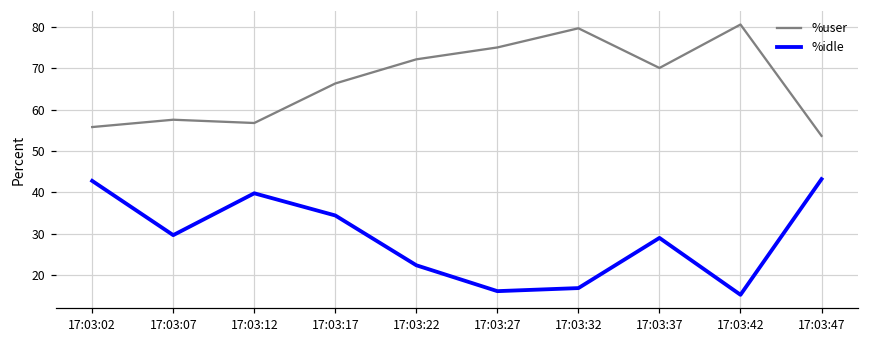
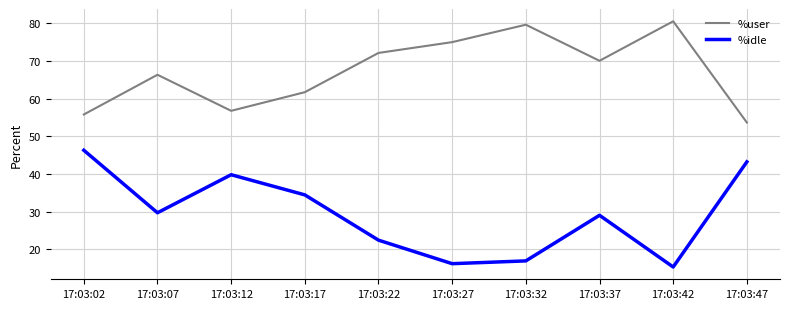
%idle, 17:03:02: 43 -> 46
%user, 17:03:07: 58 -> 66
%user, 17:03:17: 66 -> 62
